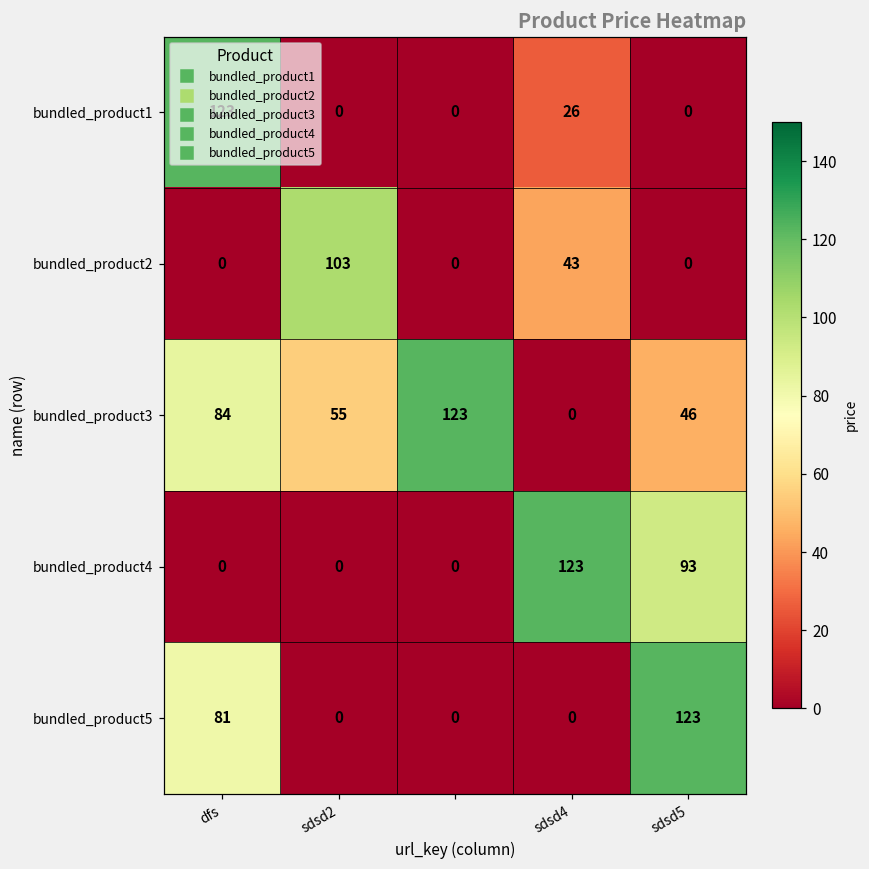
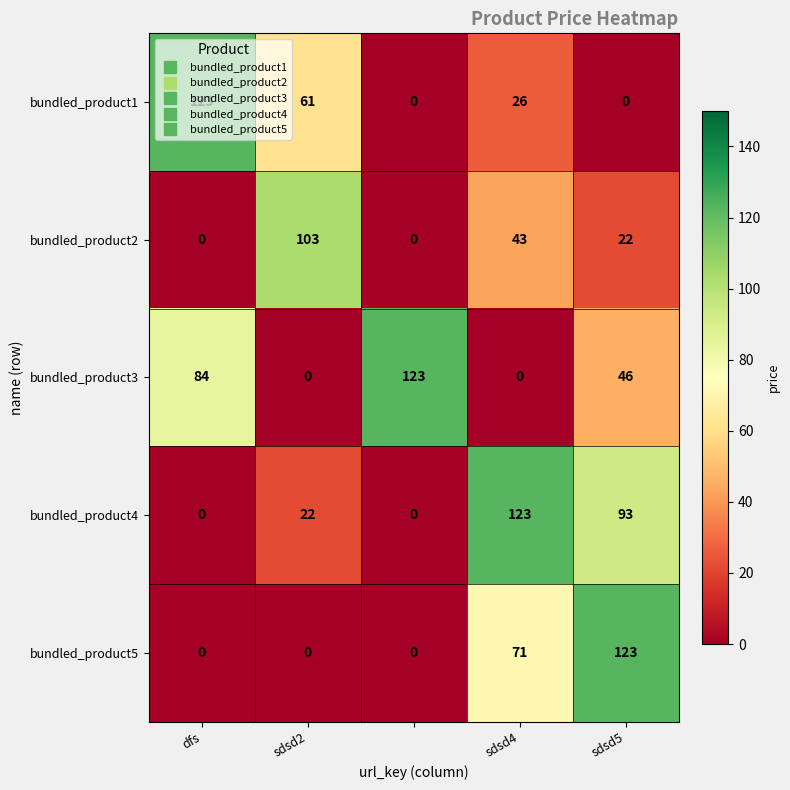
bundled_product1, sdsd2: 0 -> 61
bundled_product2, sdsd5: 0 -> 22
bundled_product3, sdsd2: 55 -> 0
bundled_product4, sdsd2: 0 -> 22
bundled_product5, dfs: 81 -> 0
bundled_product5, sdsd4: 0 -> 71
